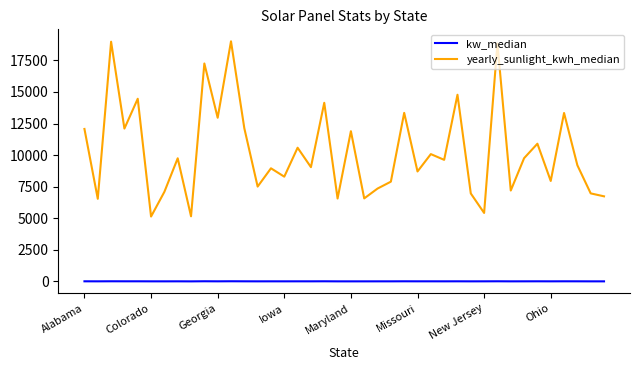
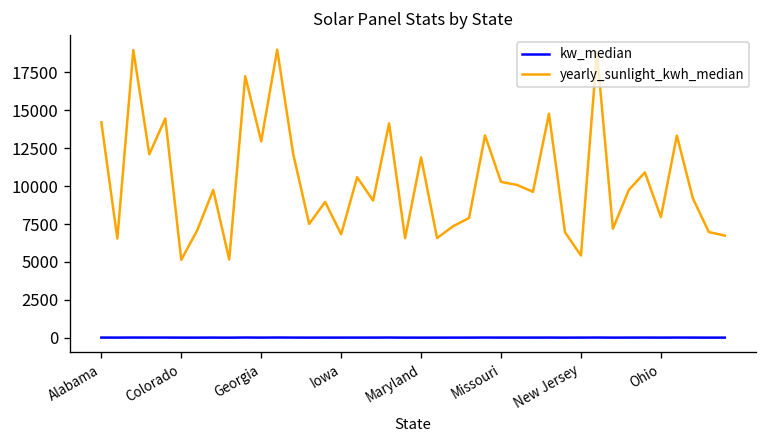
yearly_sunlight_kwh_median, Alabama: 12100 -> 14200
yearly_sunlight_kwh_median, Iowa: 8300 -> 6800
yearly_sunlight_kwh_median, Missouri: 8700 -> 10300
